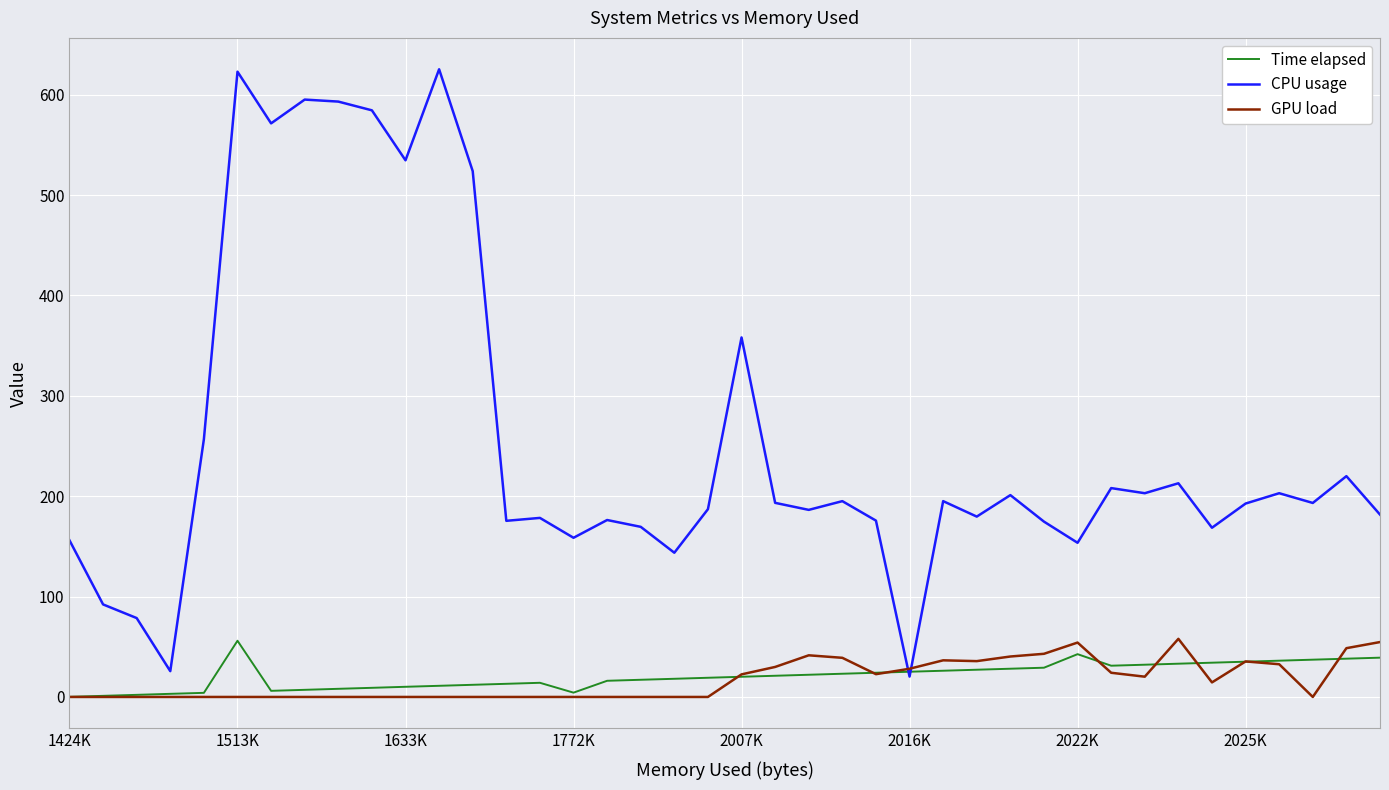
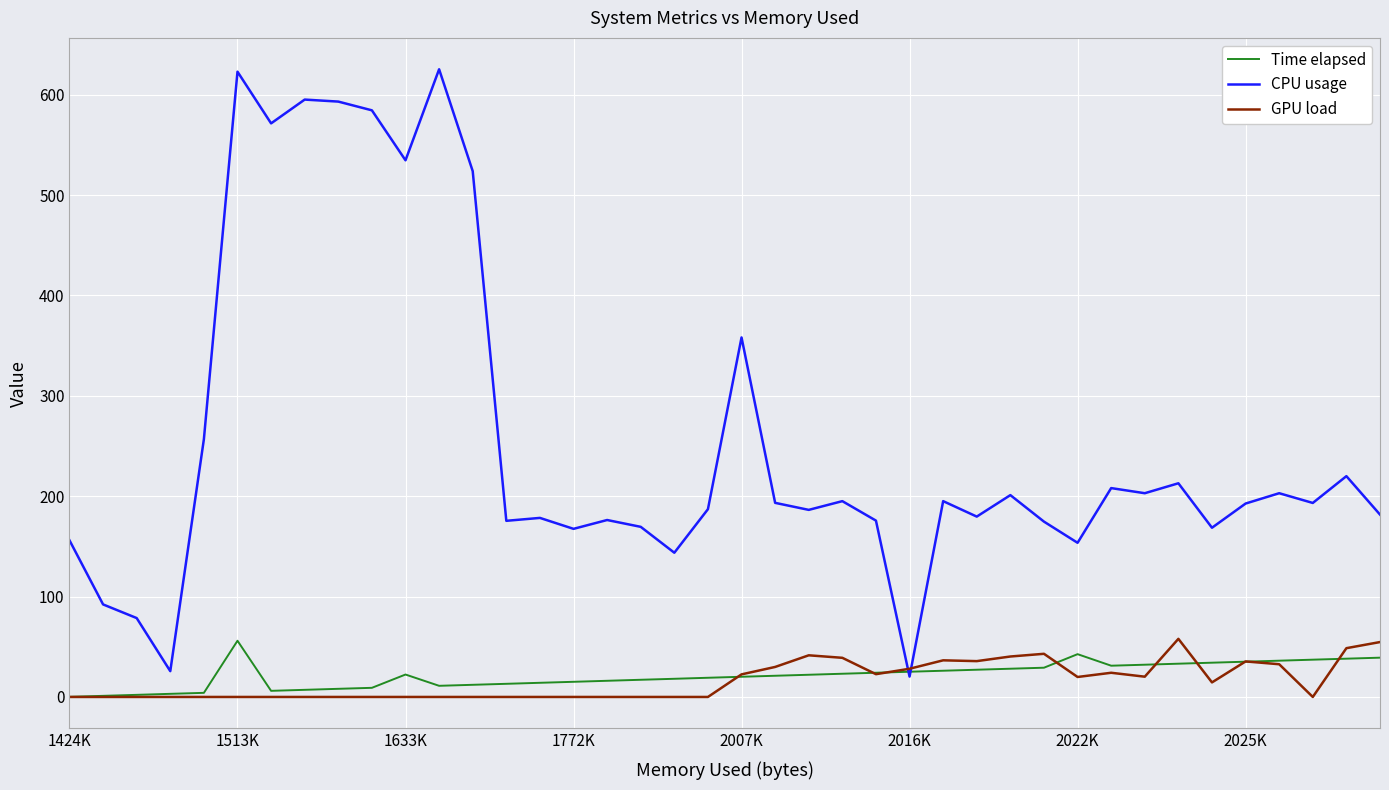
Time elapsed, 1633K: 10 -> 22
Time elapsed, 1772K: 4 -> 15
CPU usage, 1772K: 159 -> 168
GPU load, 2022K: 54 -> 20
